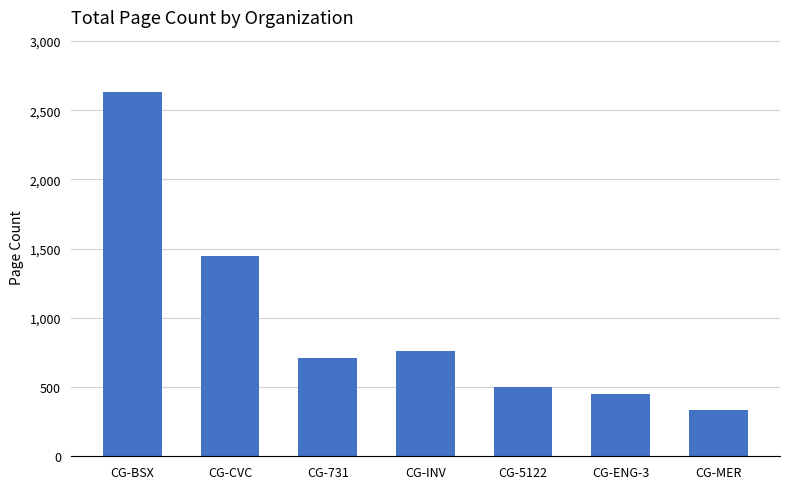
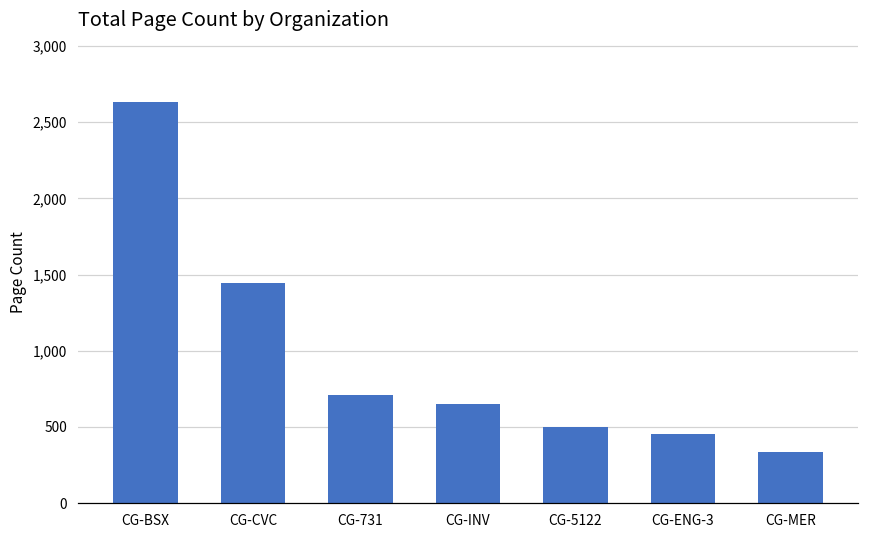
CG-INV: 760 -> 650
